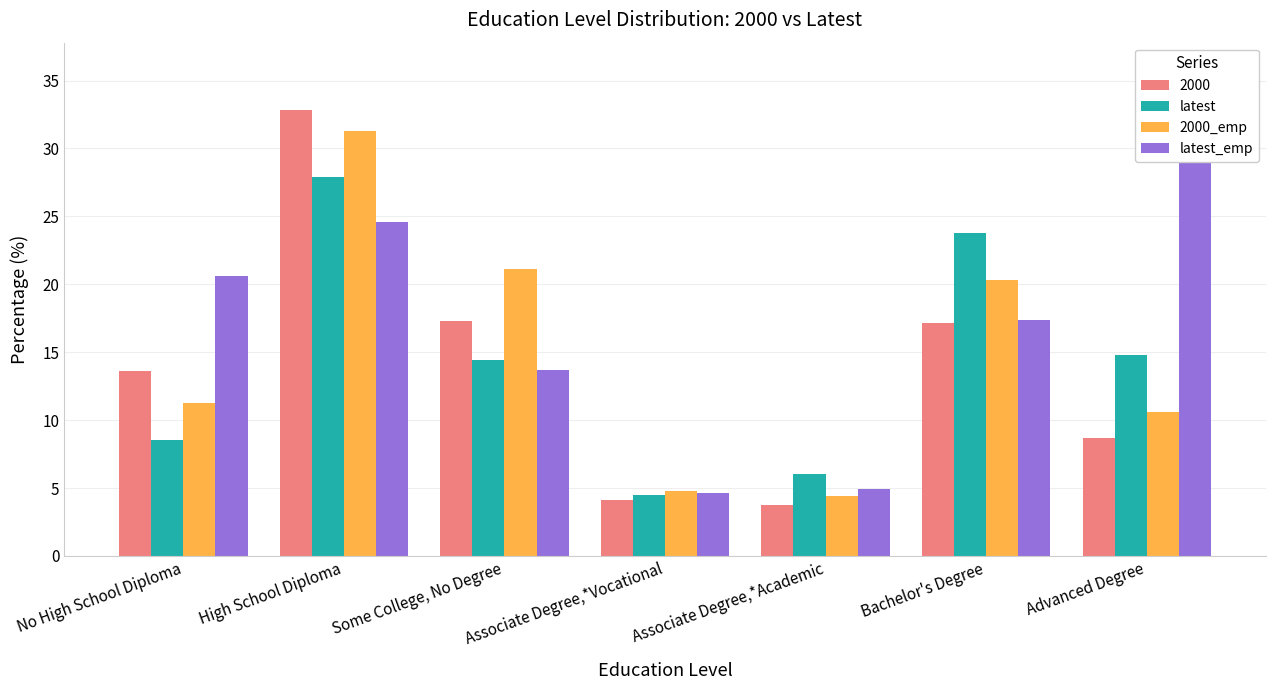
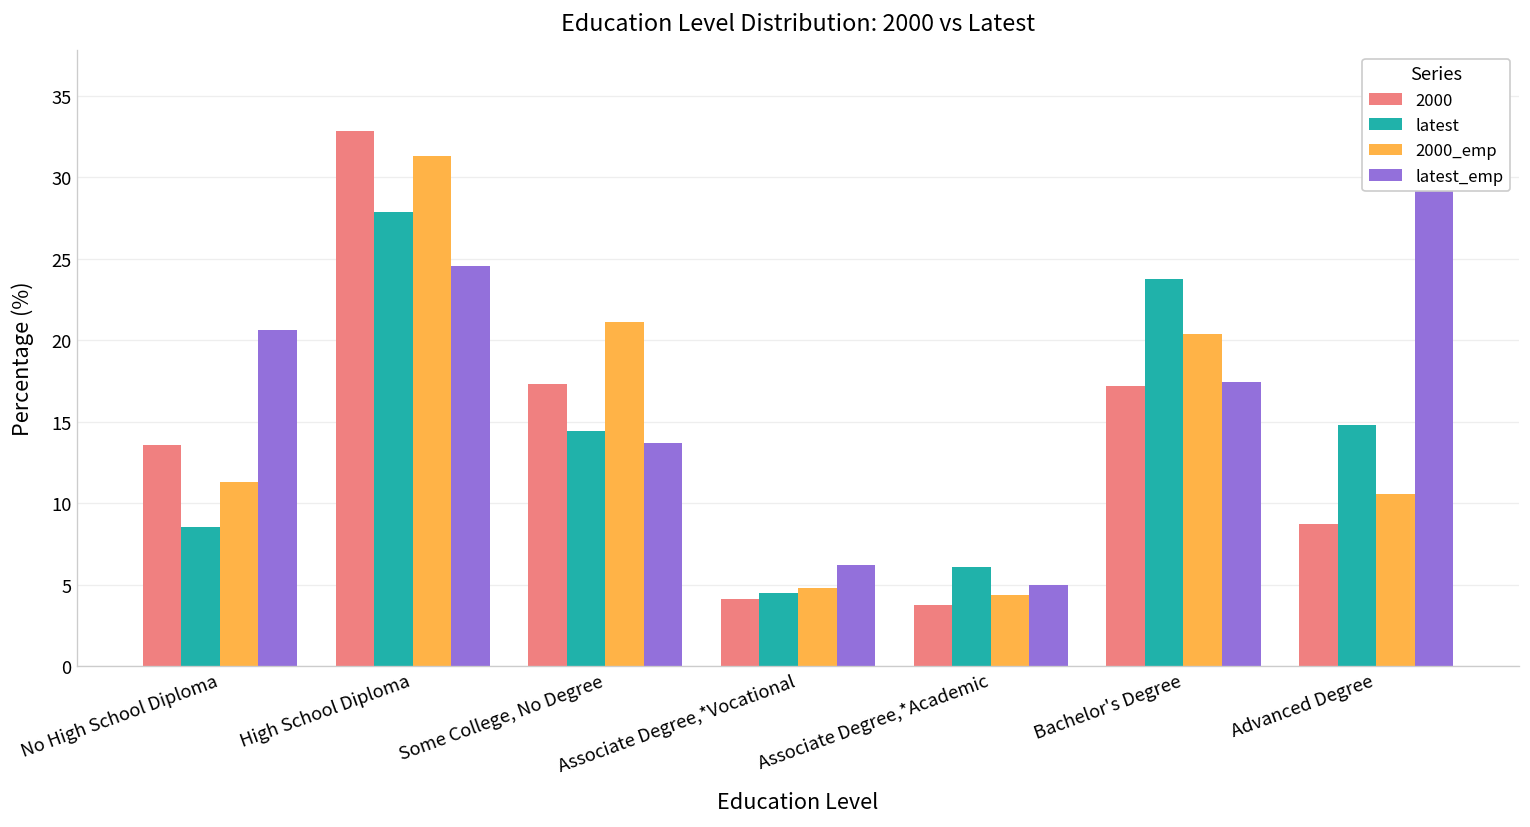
latest_emp, Associate Degree,*Vocational: 4.6 -> 6.2
